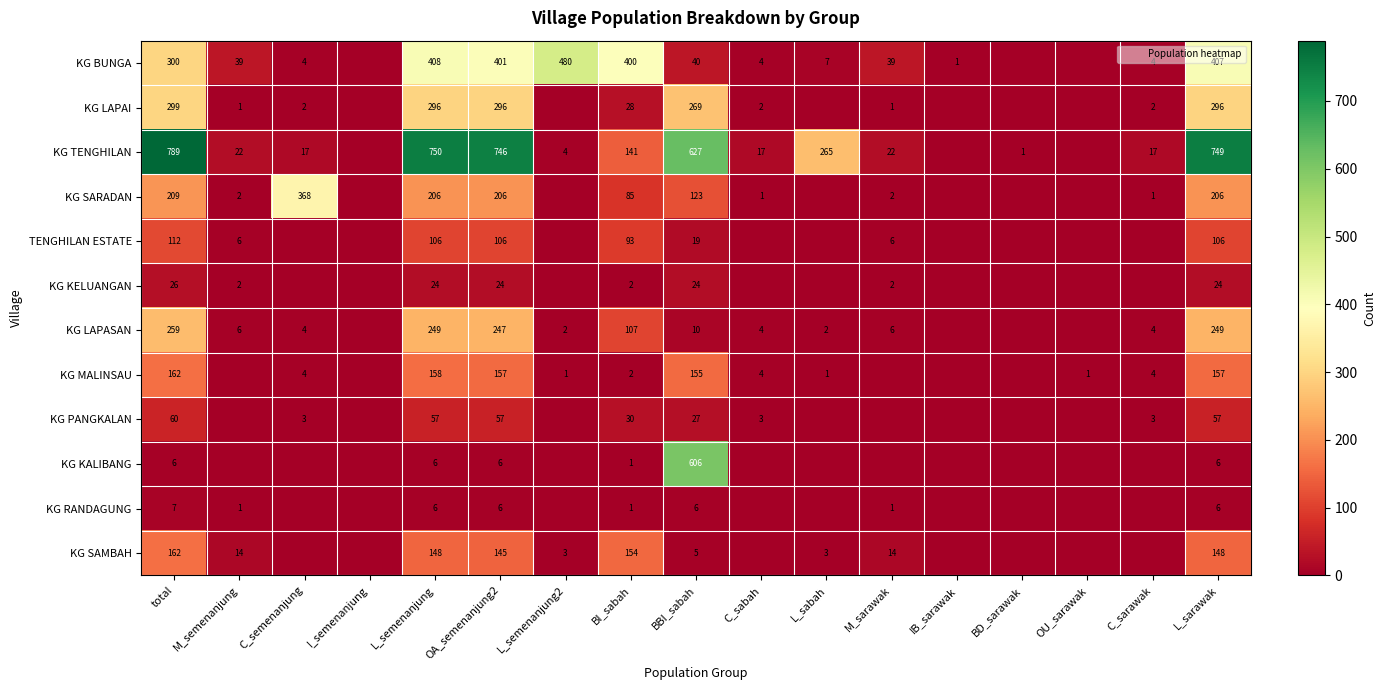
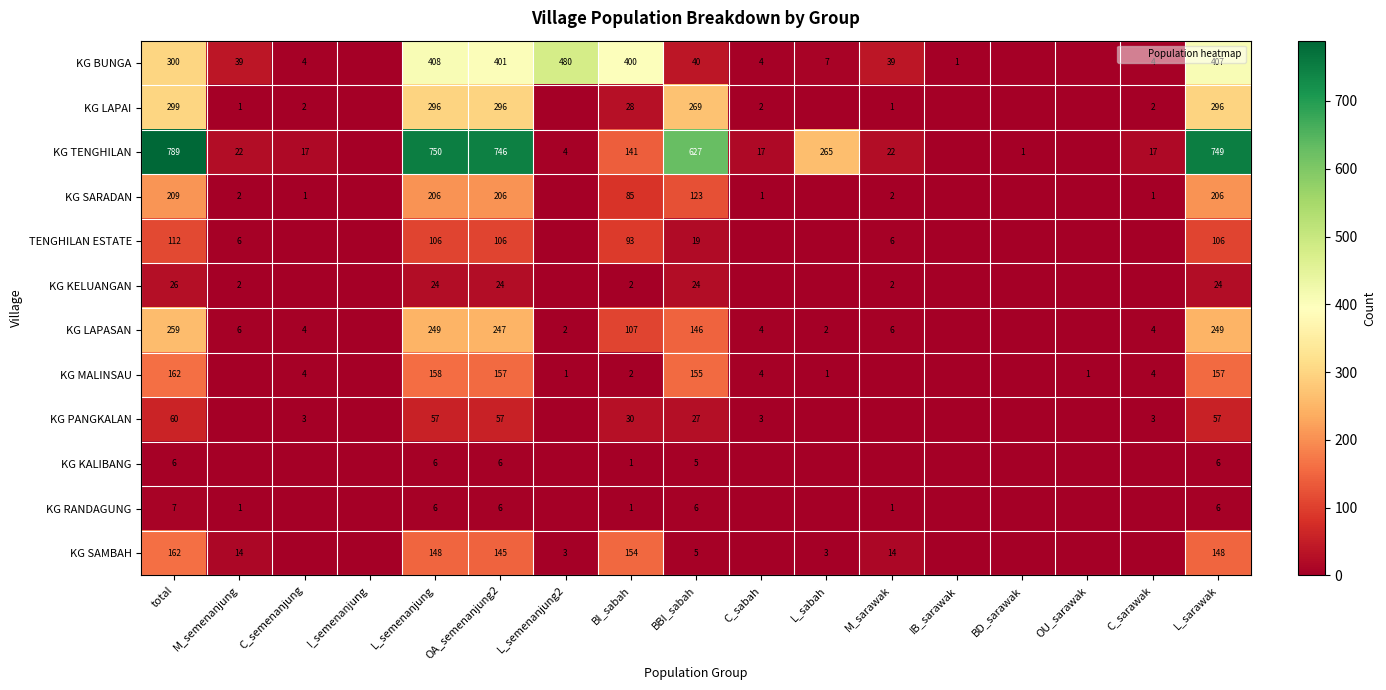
KG SARADAN, C_semenanjung: 368 -> 1
KG LAPASAN, BBI_sabah: 10 -> 146
KG KALIBANG, BBI_sabah: 606 -> 5
